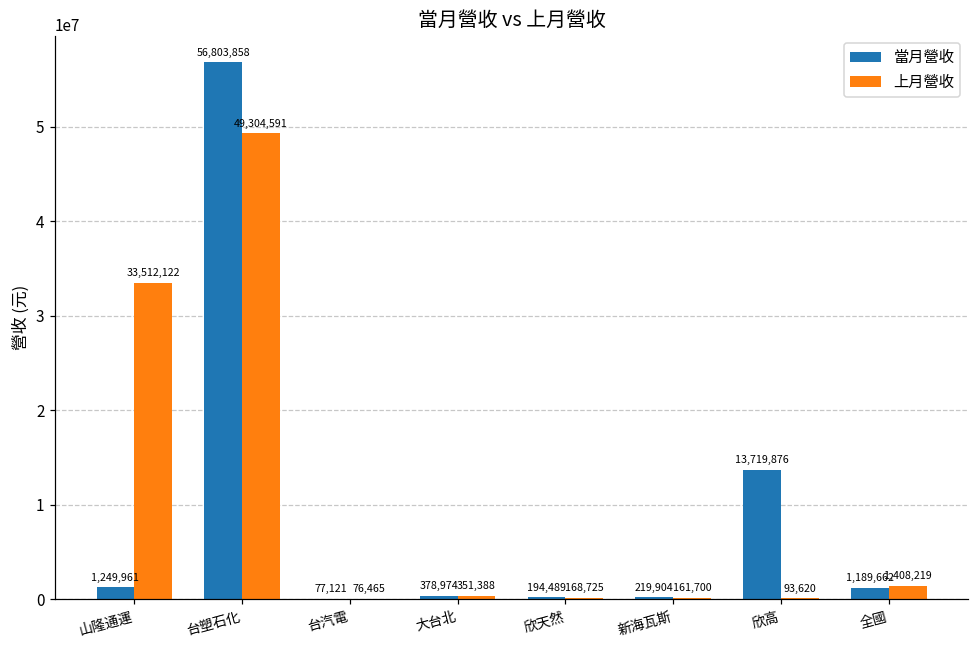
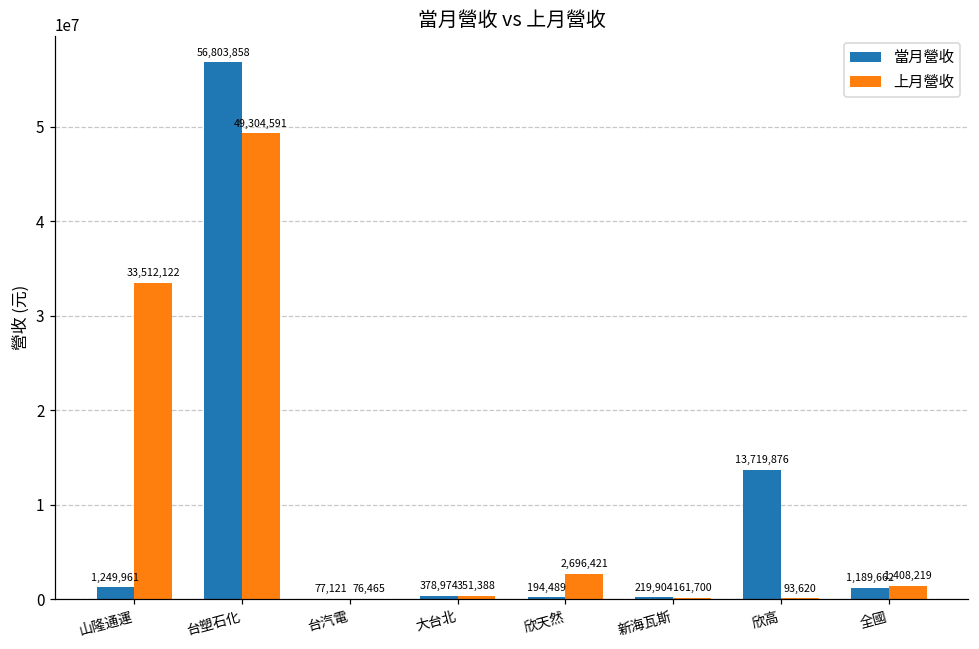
上月營收, 欣天然: 168,725 -> 2,696,421
